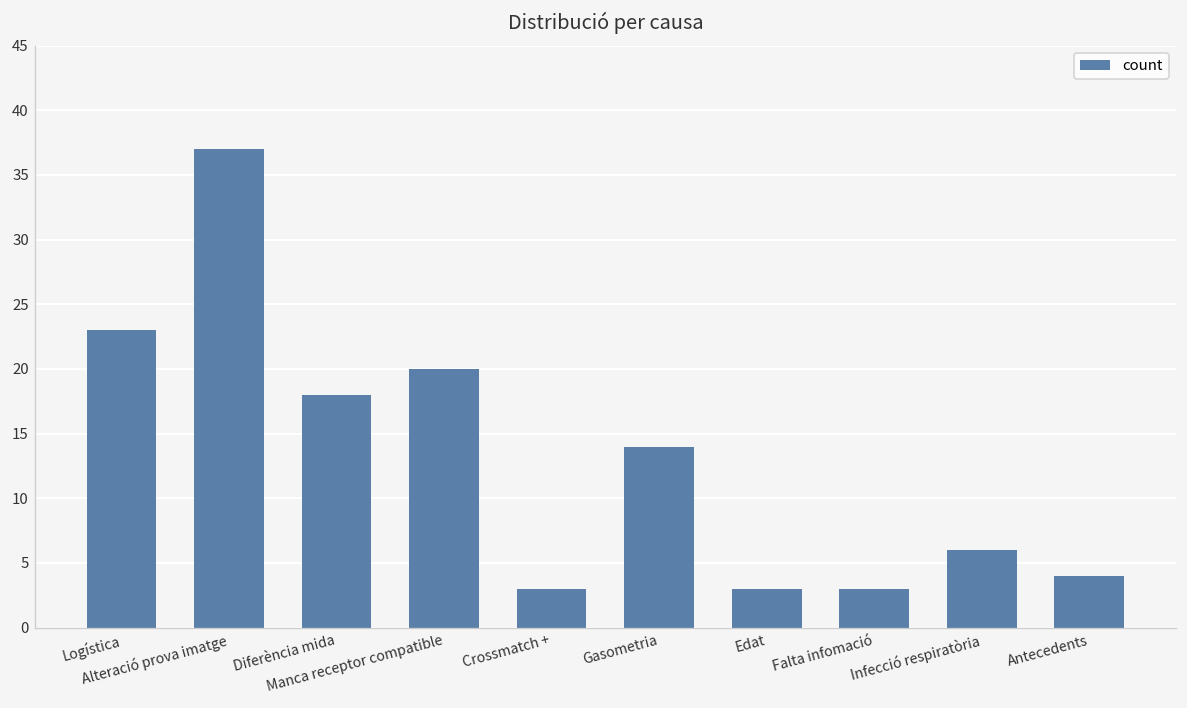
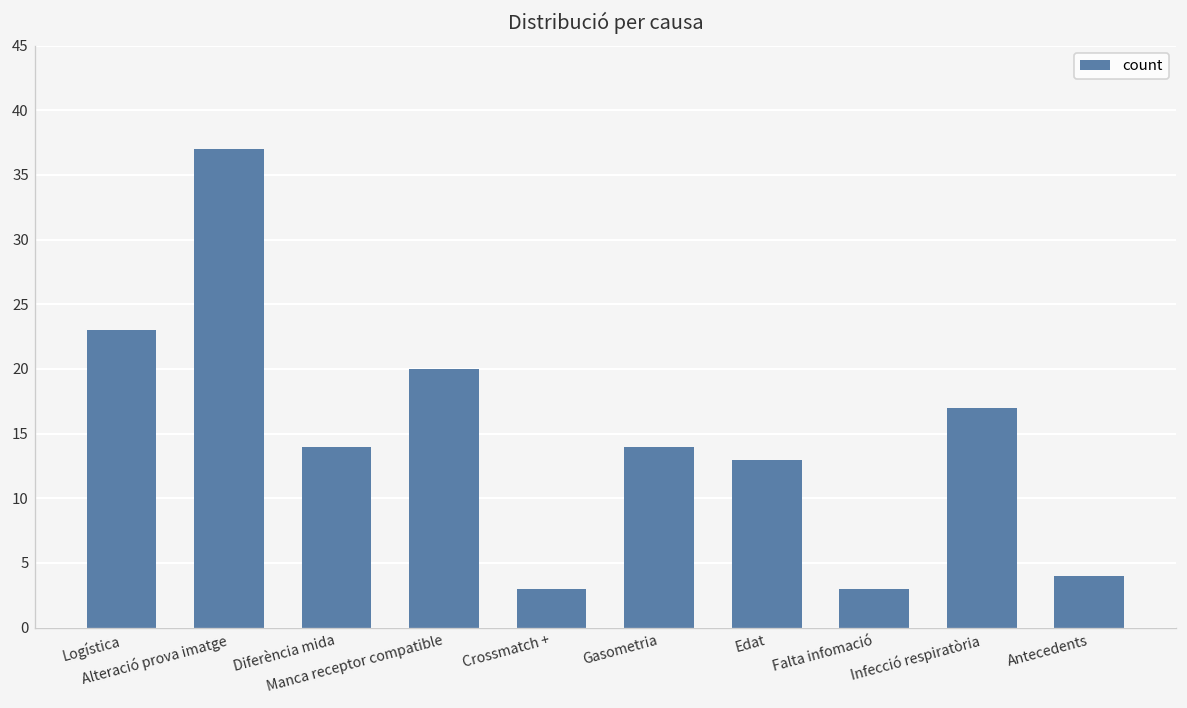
Diferència mida: 18 -> 14
Edat: 3 -> 13
Infecció respiratòria: 6 -> 17
